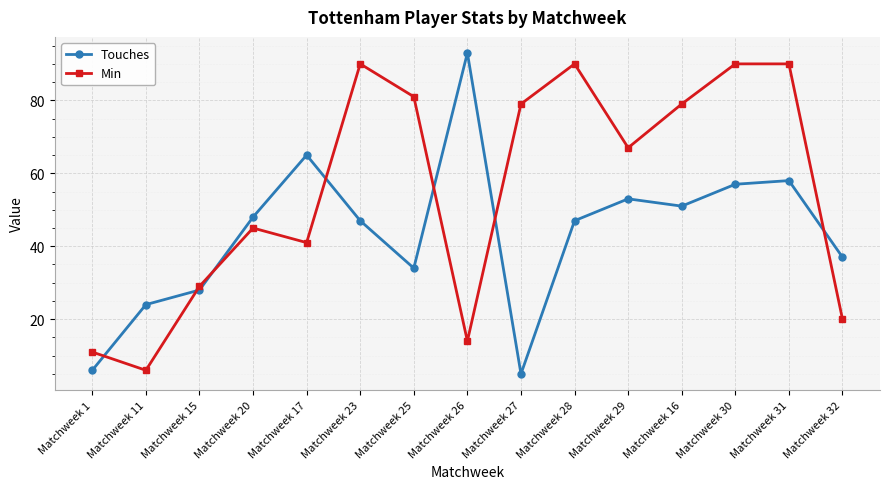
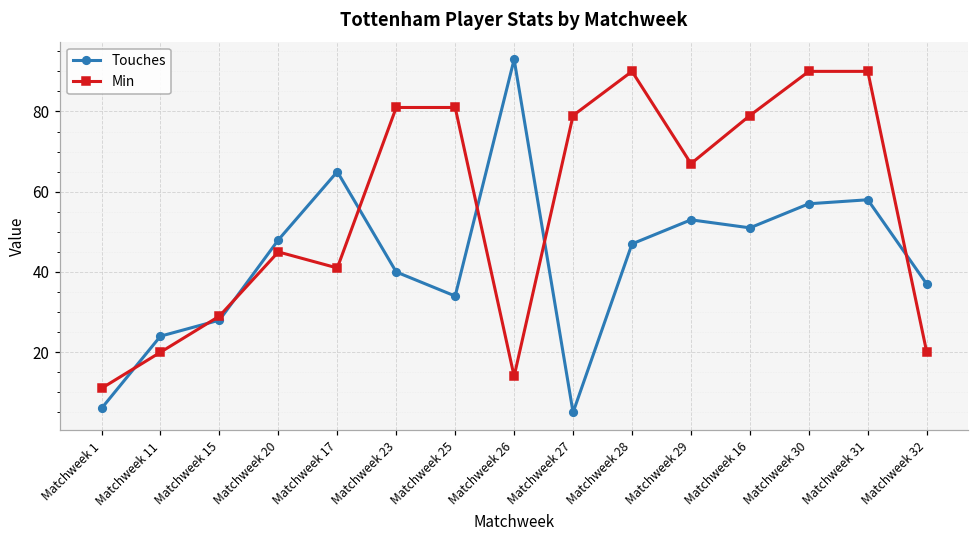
Min, Matchweek 11: 6 -> 20
Touches, Matchweek 23: 47 -> 40
Min, Matchweek 23: 90 -> 81
